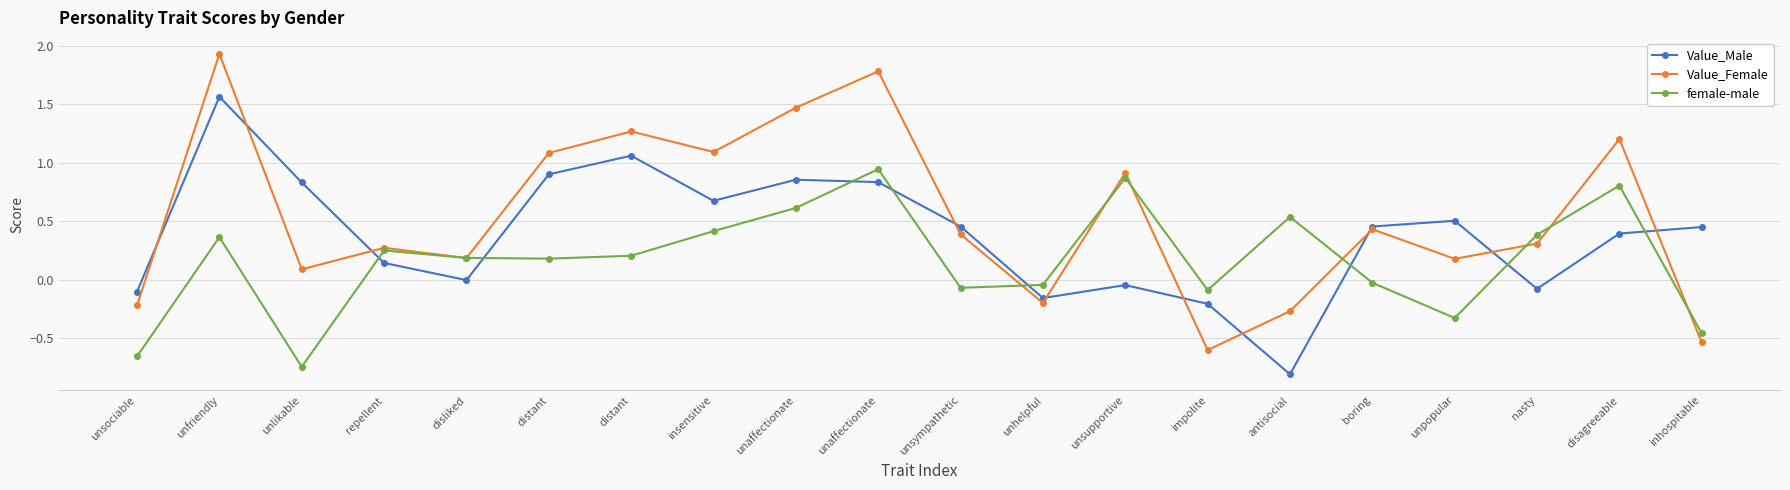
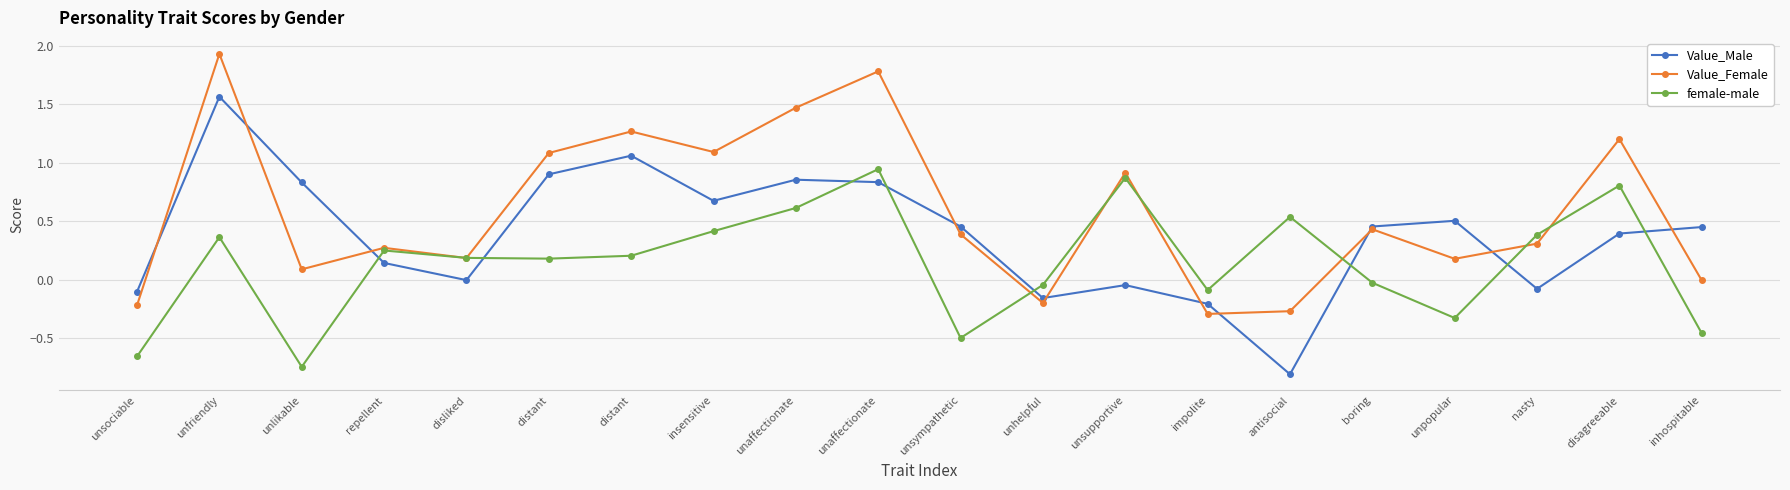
female-male, unsympathetic: -0.07 -> -0.50
Value_Female, impolite: -0.60 -> -0.29
Value_Female, inhospitable: -0.53 -> 0.00
